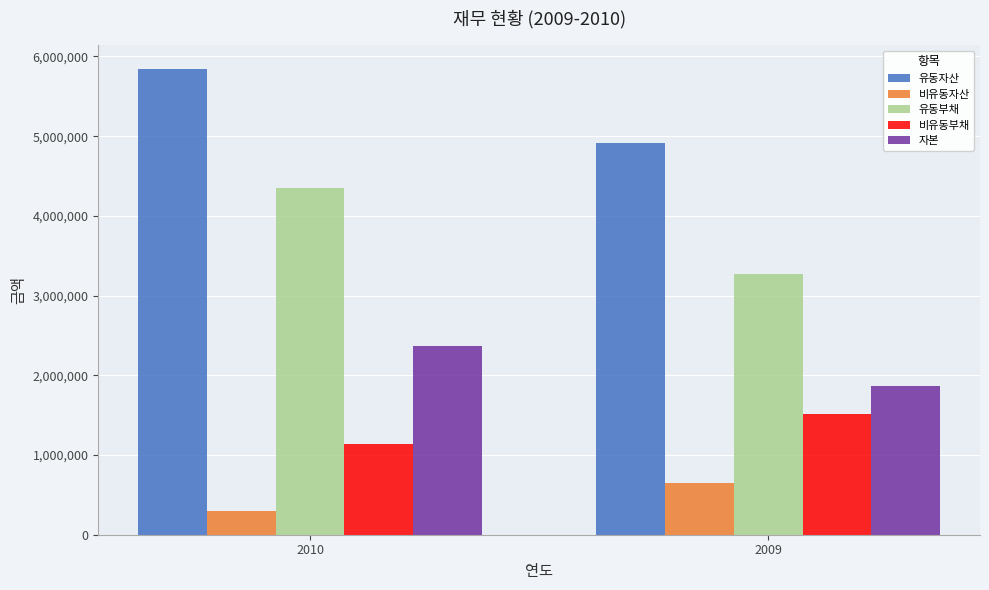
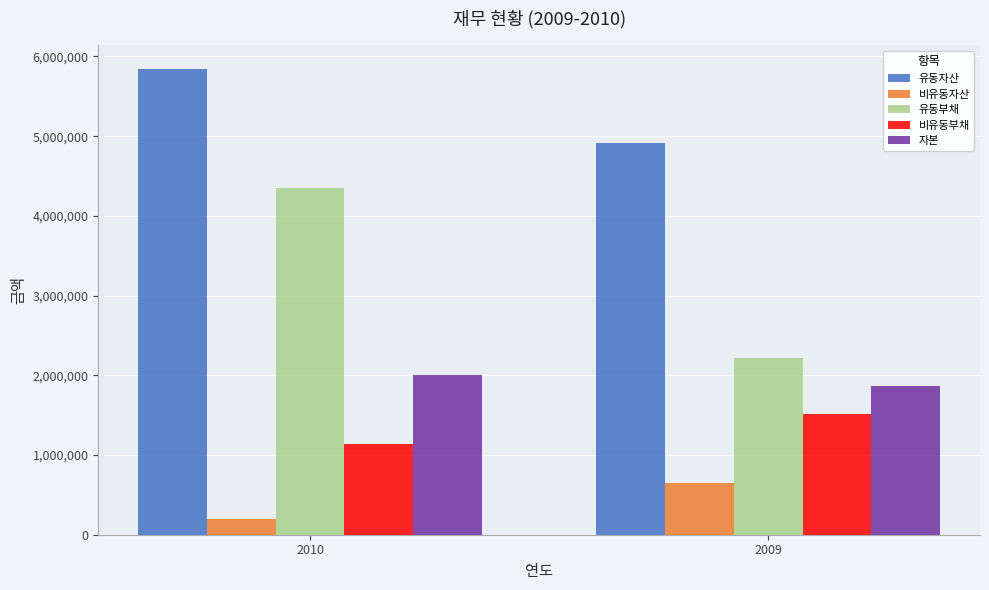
비유동자산, 2010: 300,000 -> 200,000
자본, 2010: 2,400,000 -> 2,000,000
유동부채, 2009: 3,300,000 -> 2,200,000
